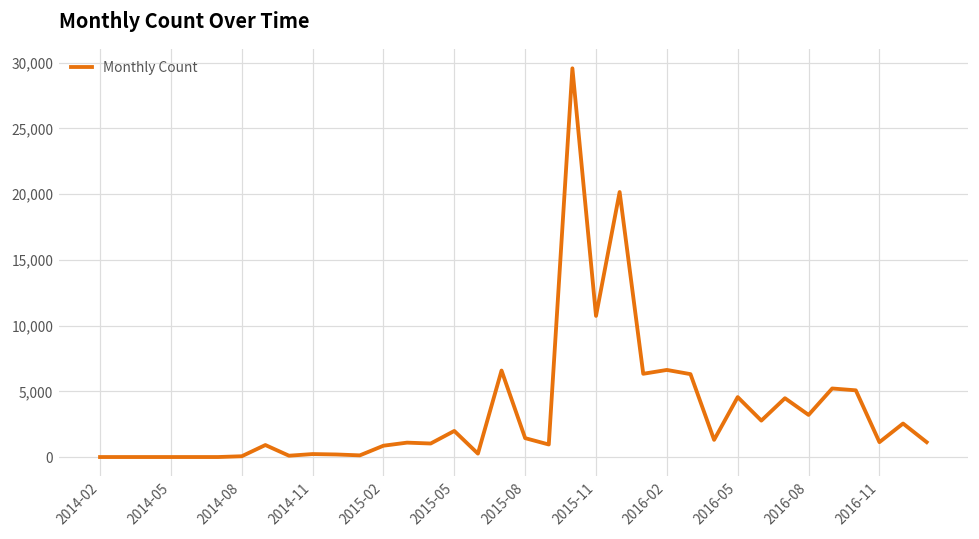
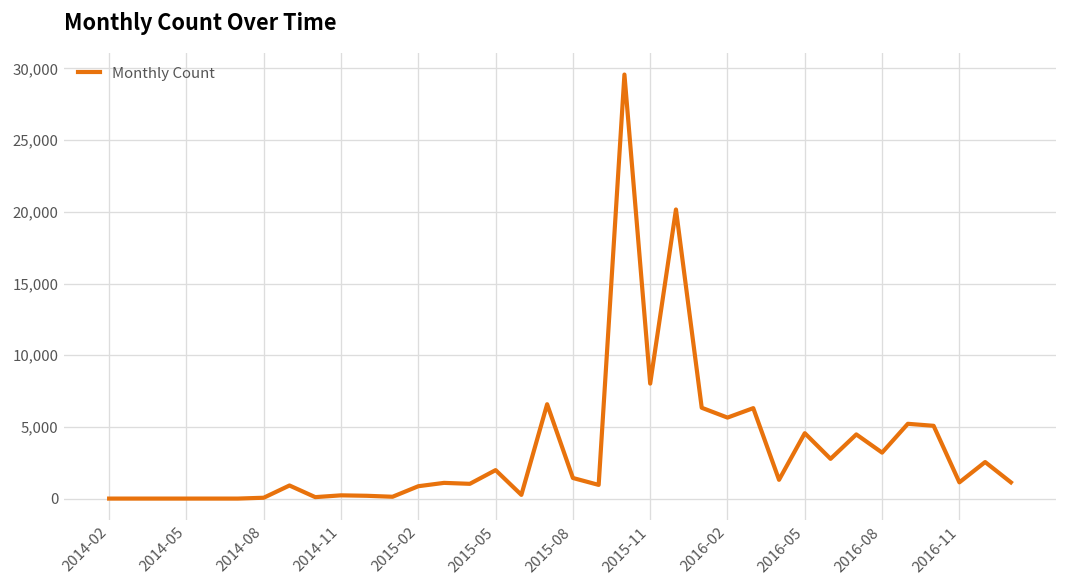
2015-11: 10,700 -> 8,000
2016-02: 6,600 -> 5,600
